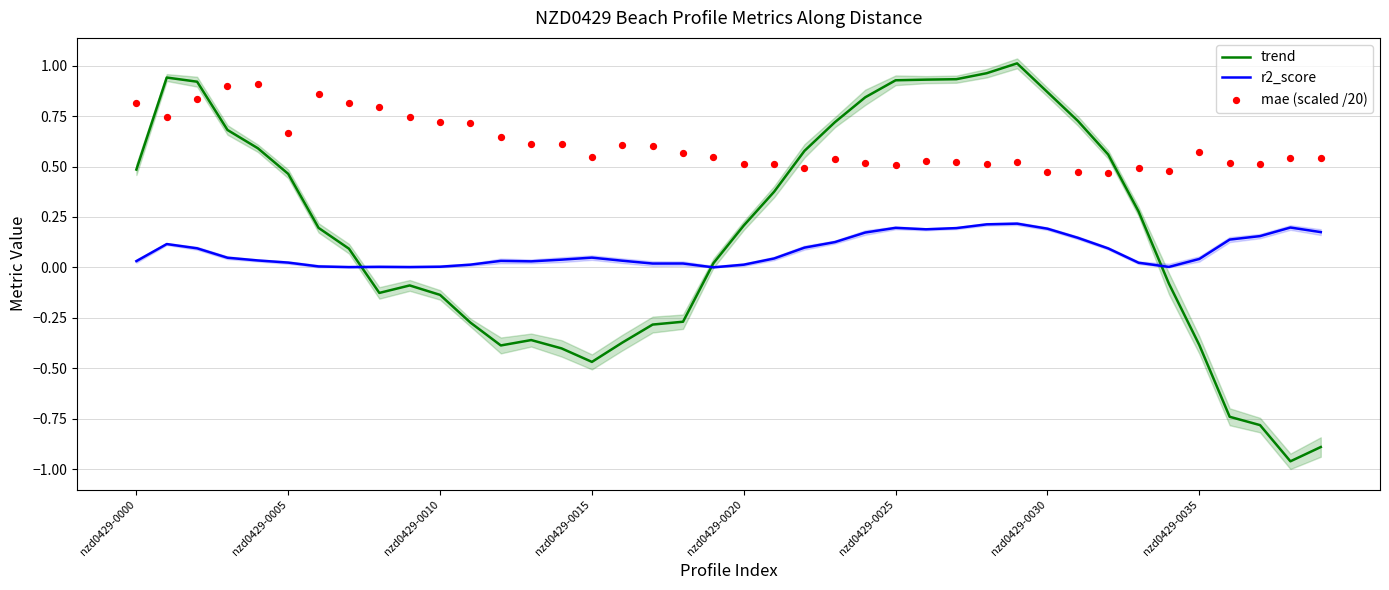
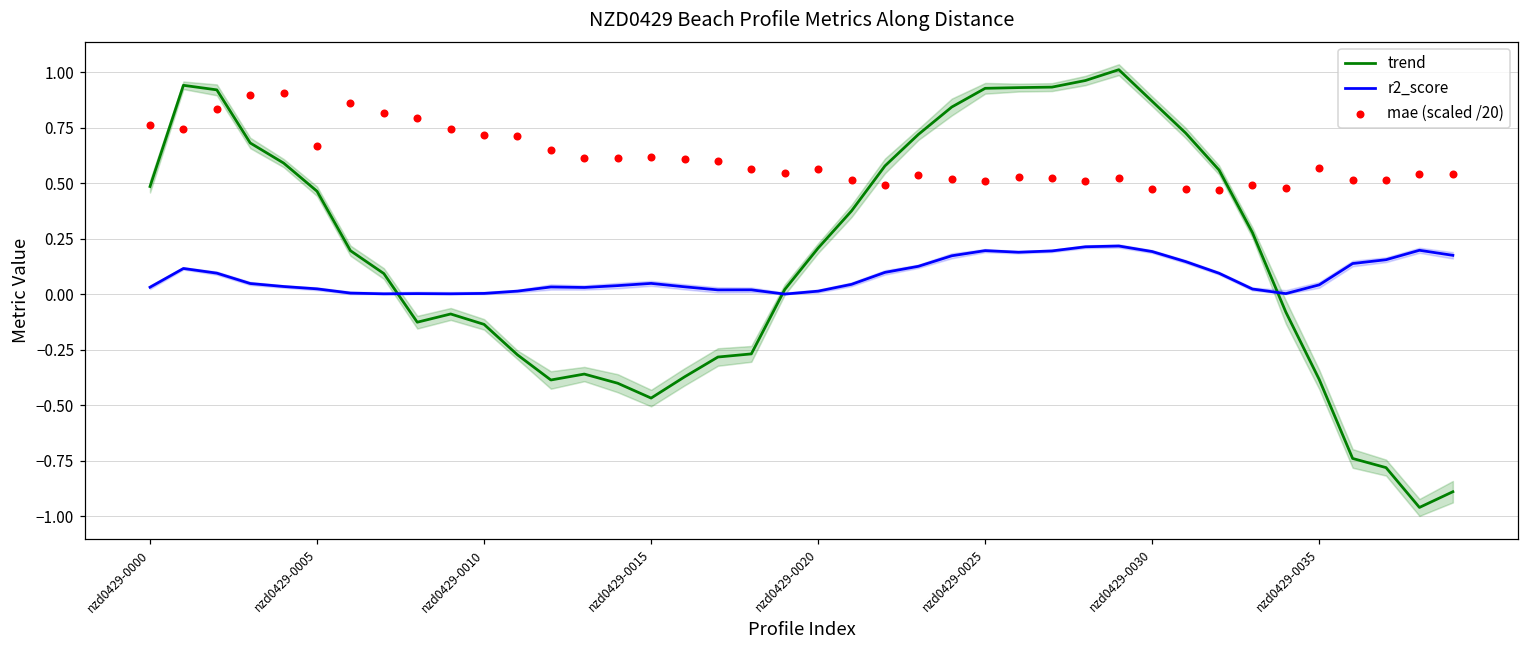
mae (scaled /20), nzd0429-0000: 0.81 -> 0.76
mae (scaled /20), nzd0429-0015: 0.55 -> 0.62
mae (scaled /20), nzd0429-0020: 0.51 -> 0.56
